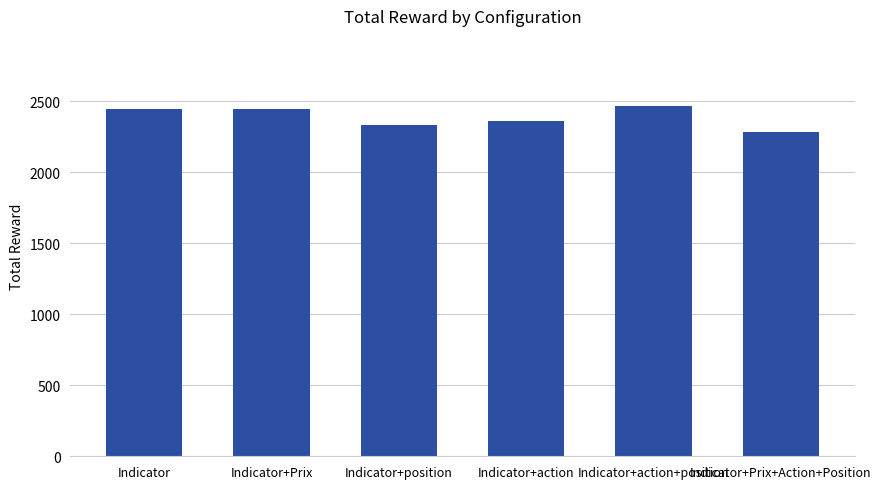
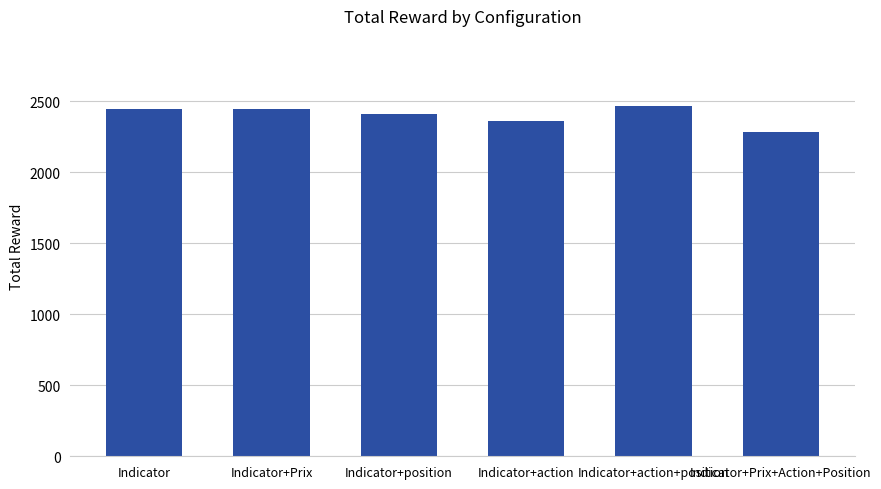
Indicator+position: 2340 -> 2410
